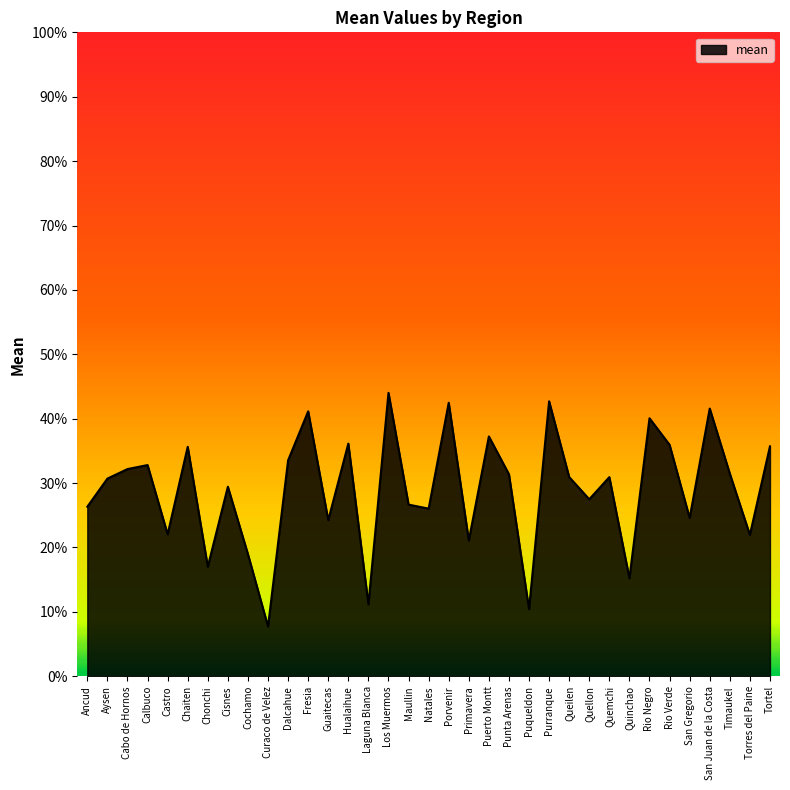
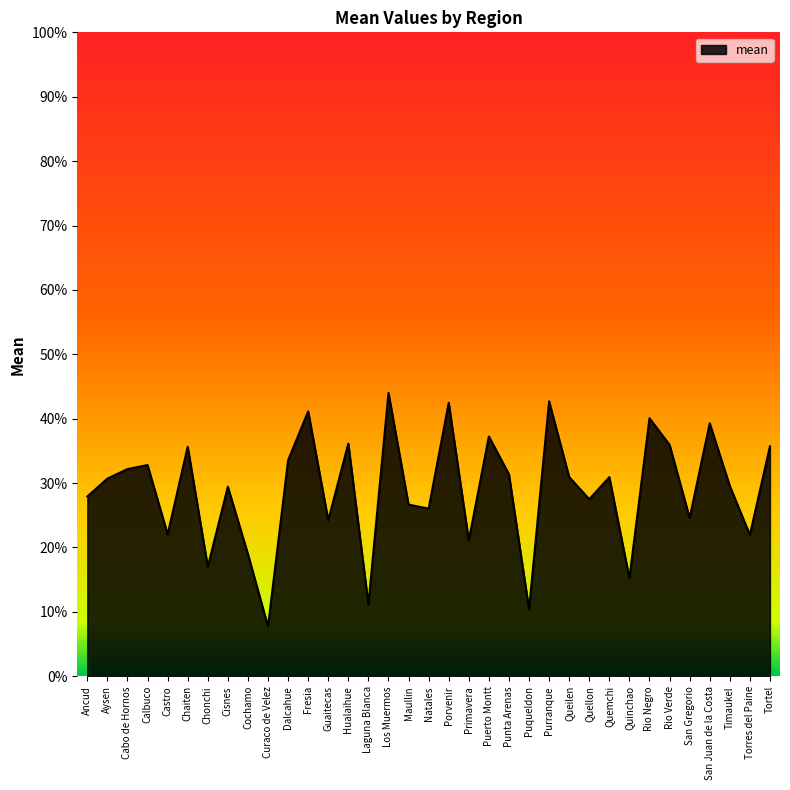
Ancud: 26% -> 28%
San Juan de la Costa: 42% -> 39%
Timaukel: 31% -> 30%
